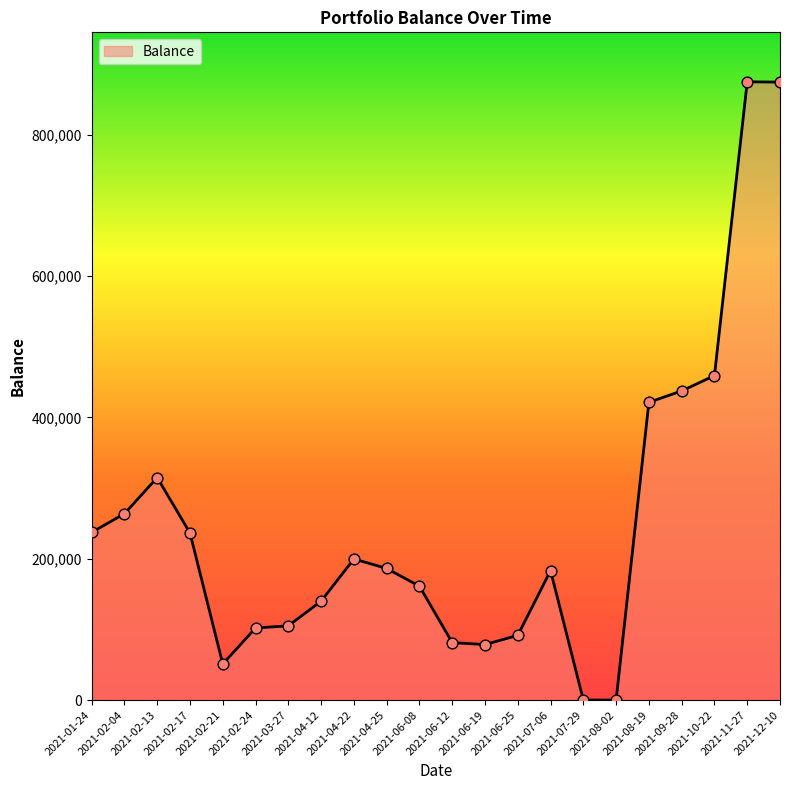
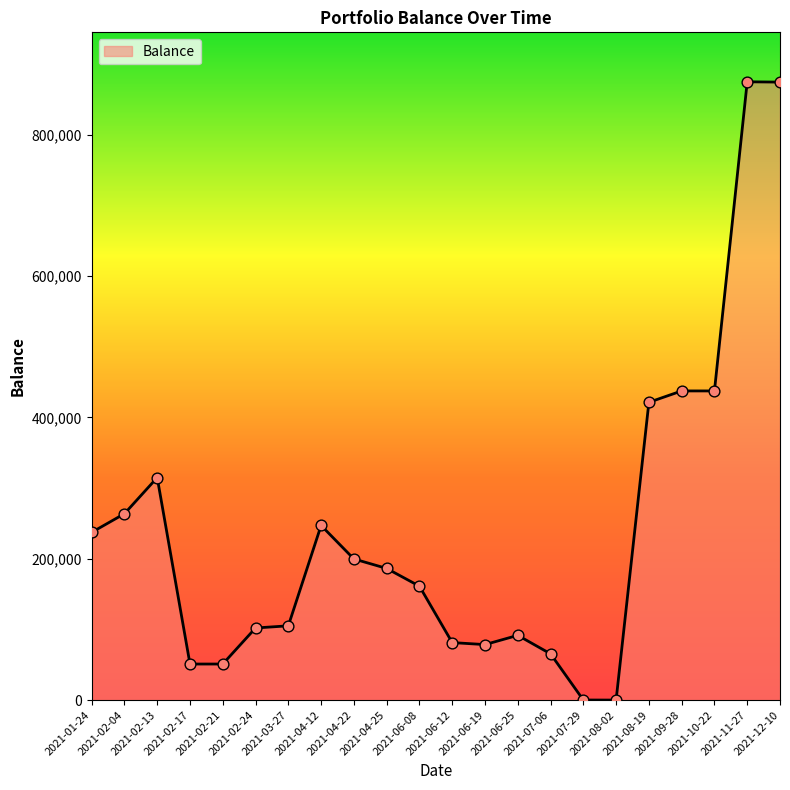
2021-02-17: 240,000 -> 50,000
2021-04-12: 140,000 -> 250,000
2021-07-06: 180,000 -> 70,000
2021-10-22: 460,000 -> 440,000
